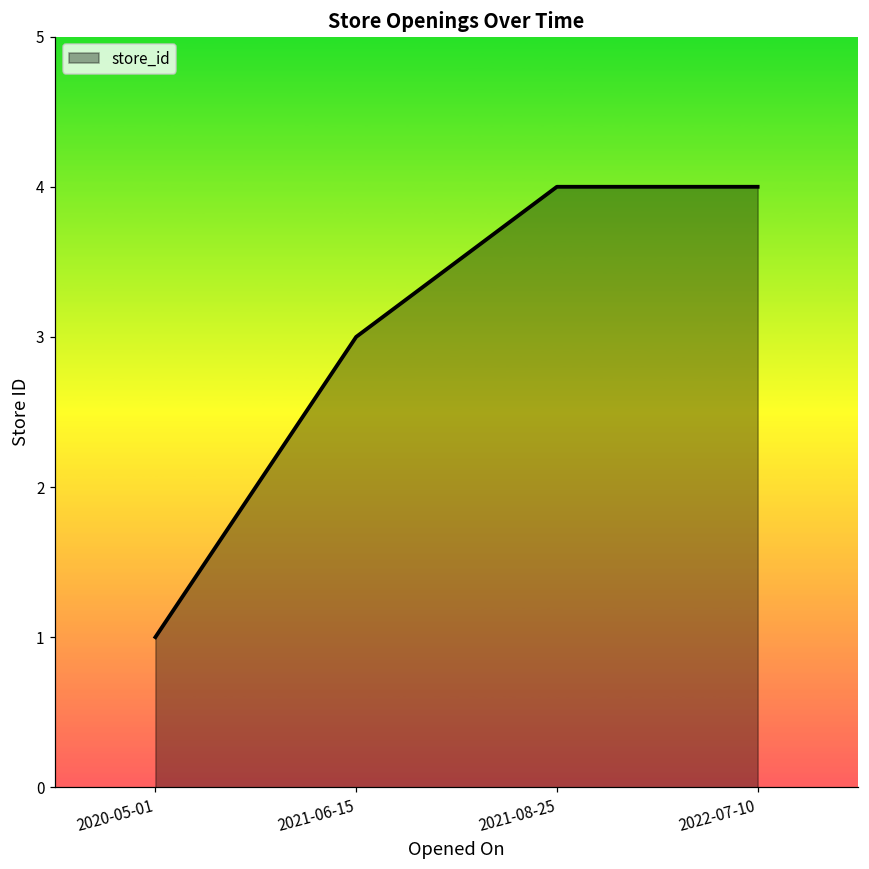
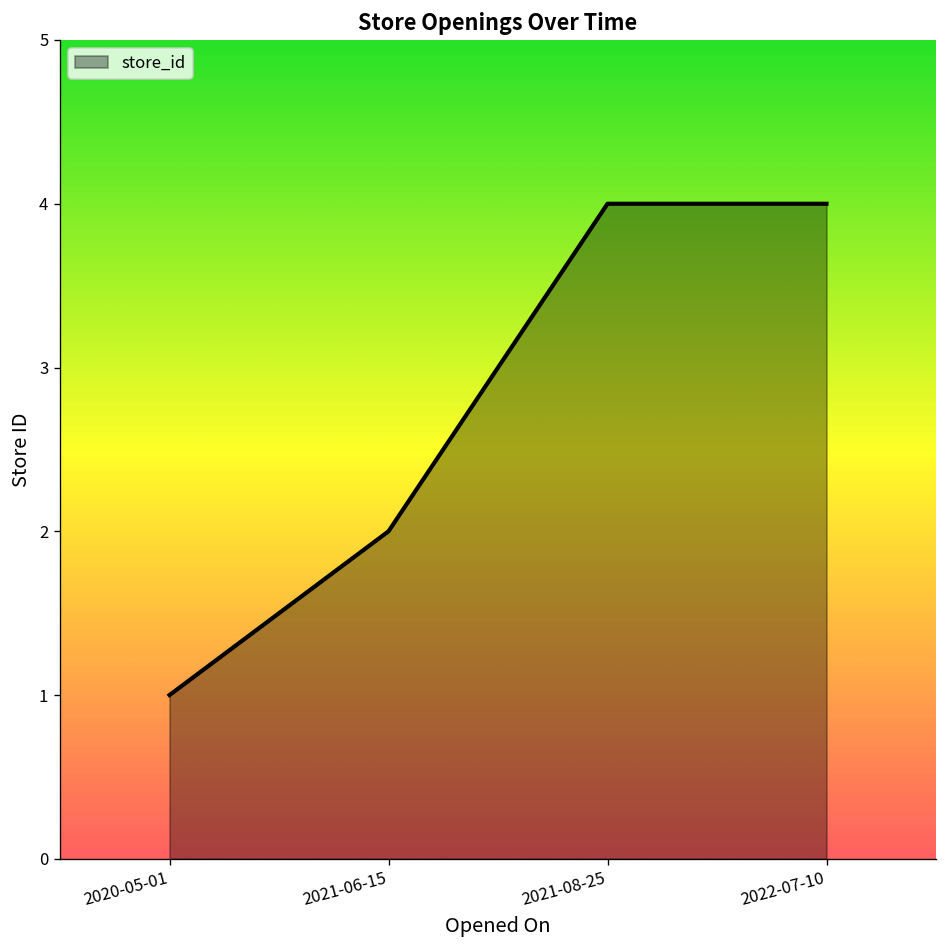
2021-06-15: 3 -> 2
